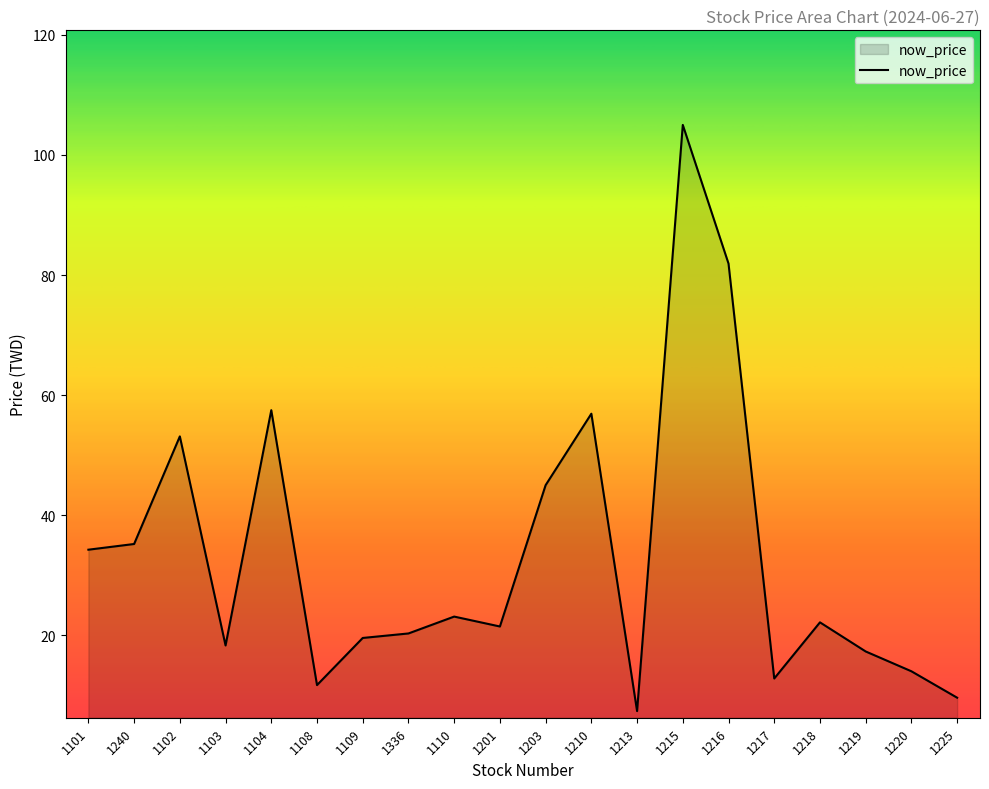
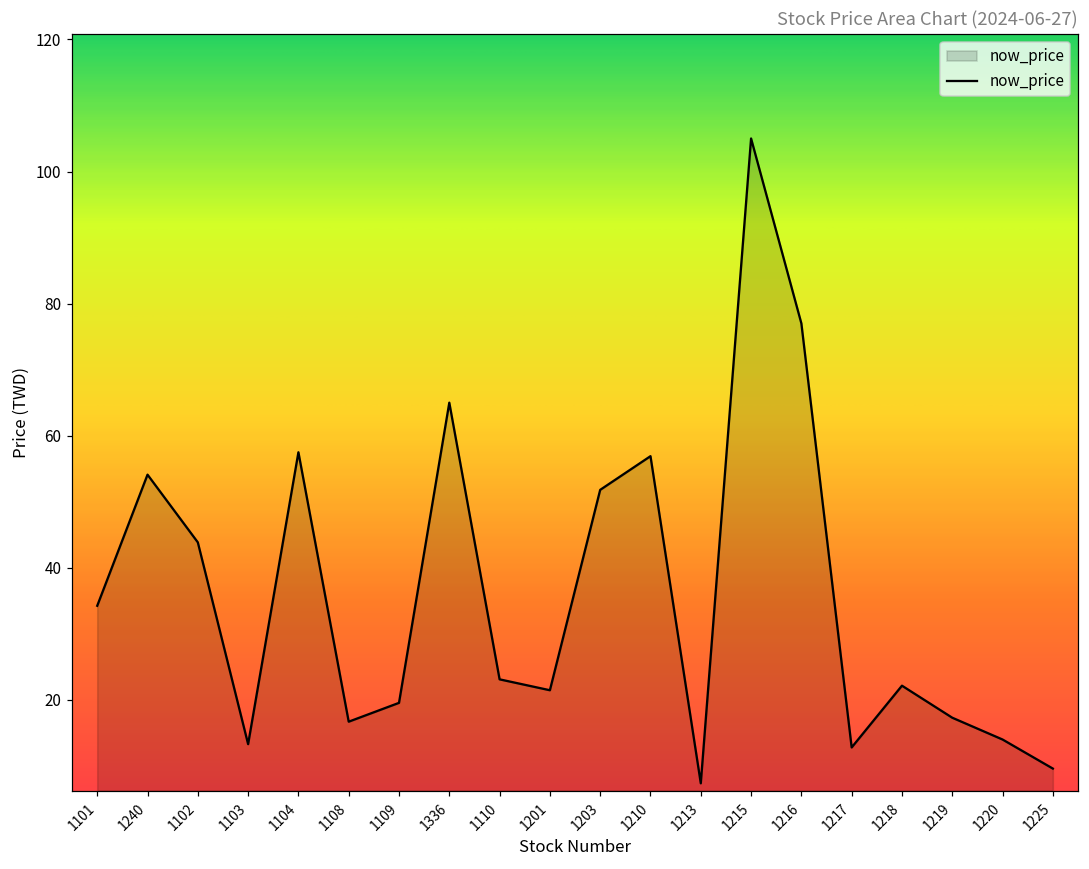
1240: 35 -> 54
1102: 53 -> 44
1103: 18 -> 13
1108: 12 -> 17
1336: 20 -> 65
1203: 45 -> 52
1216: 82 -> 77
